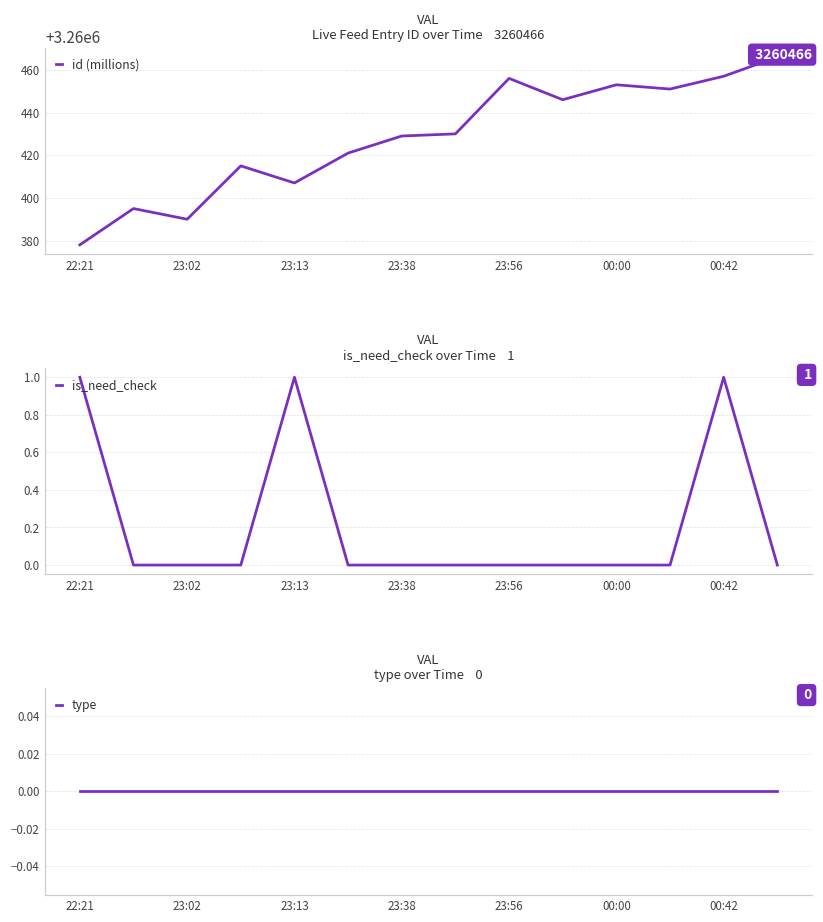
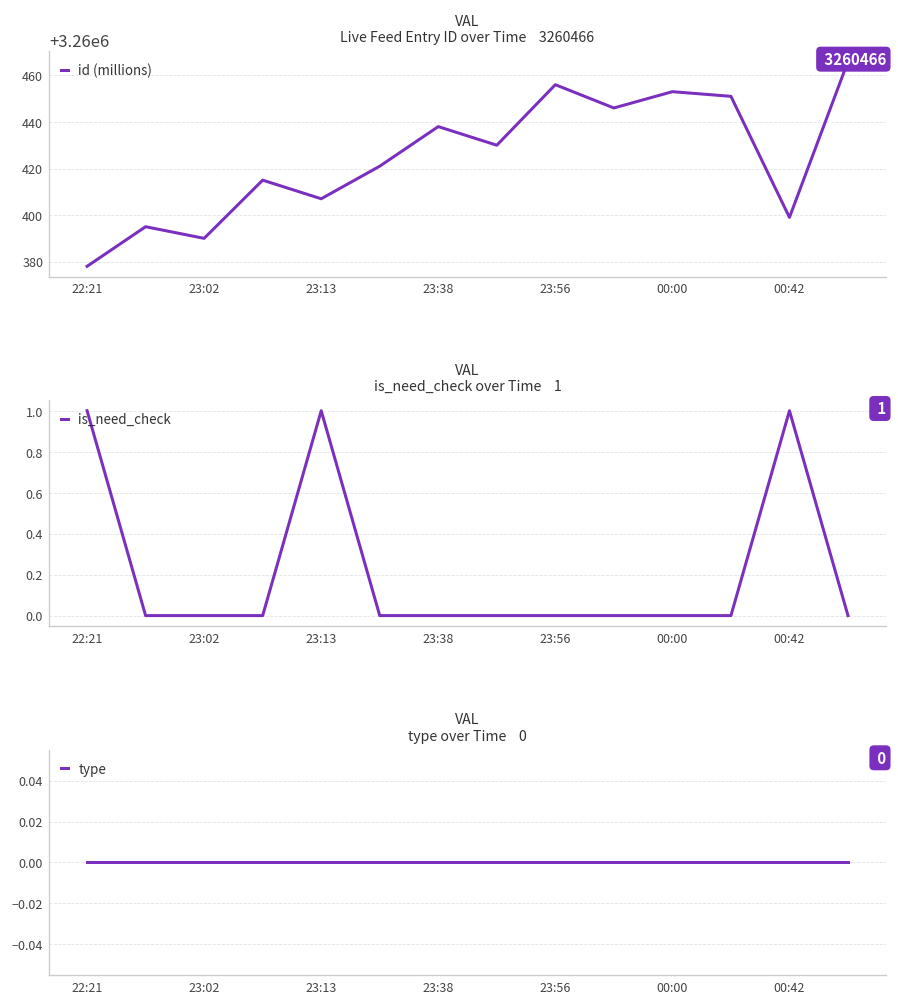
VAL Live Feed Entry ID over Time 3260466, 23:38: 3260429 -> 3260438
VAL Live Feed Entry ID over Time 3260466, 00:42: 3260457 -> 3260399
